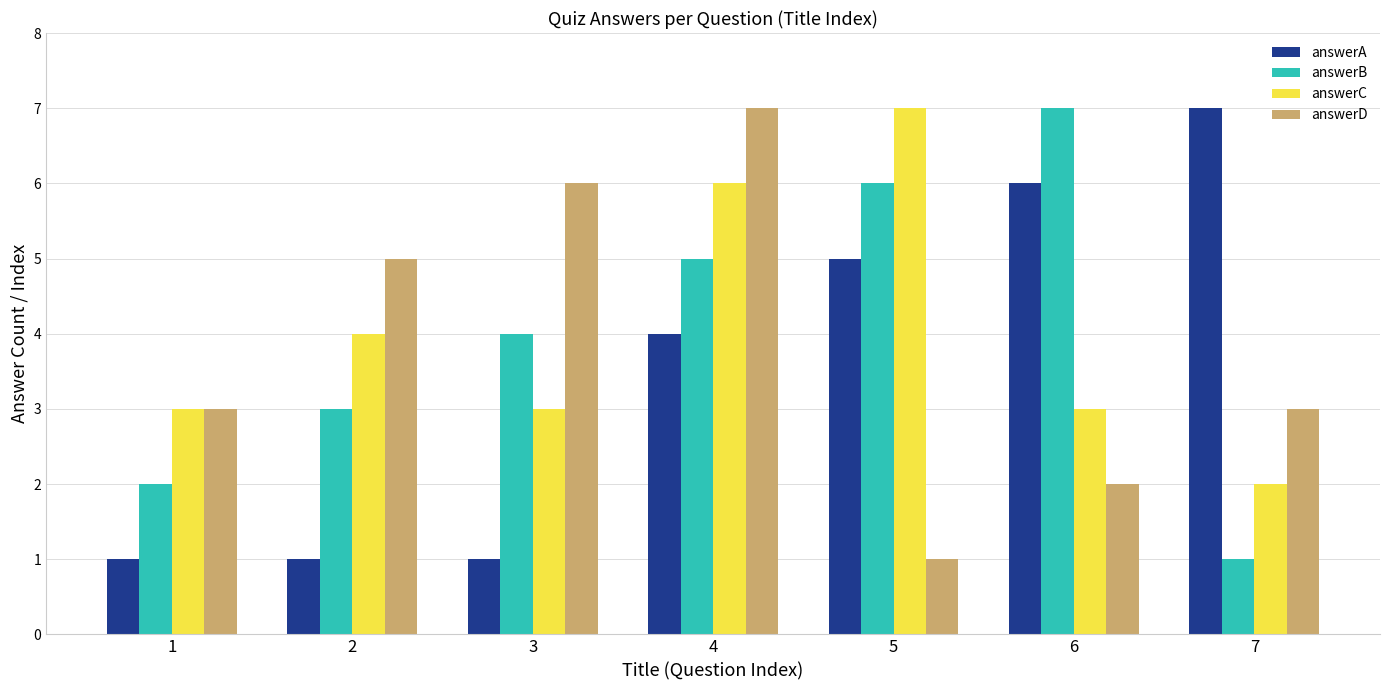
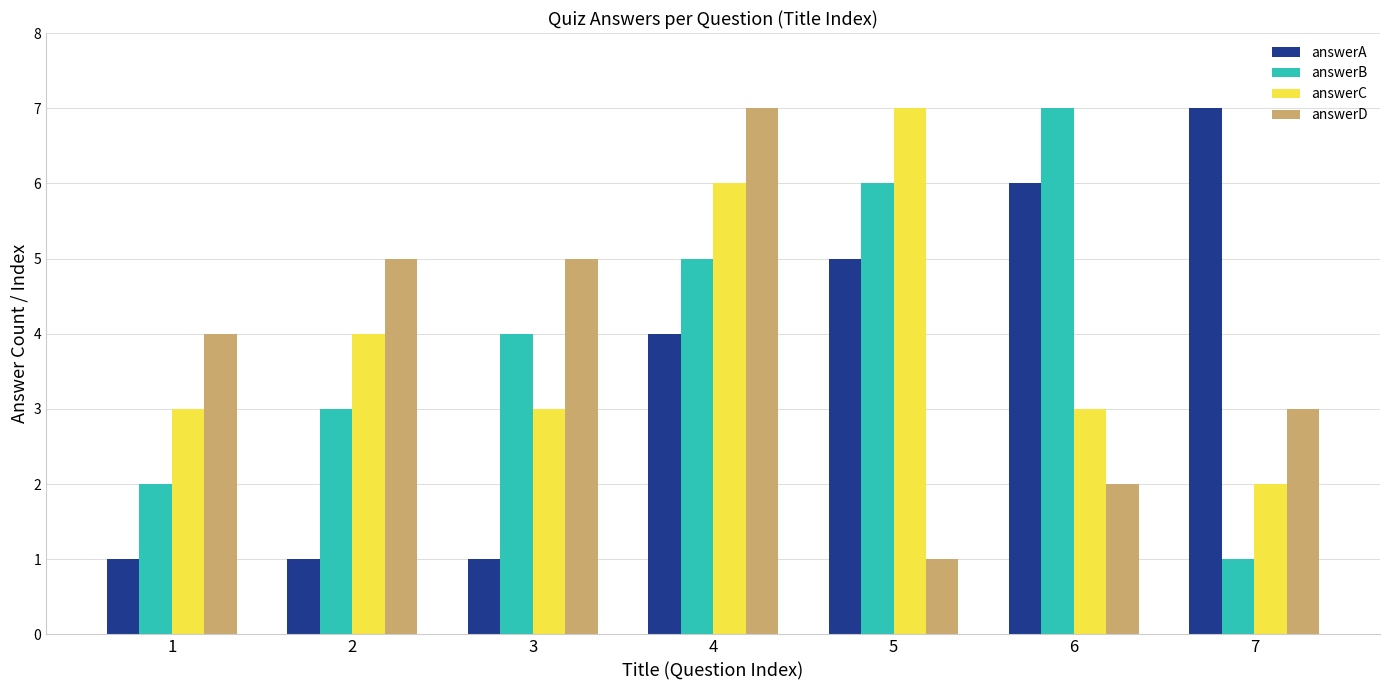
answerD, 1: 3 -> 4
answerD, 3: 6 -> 5
